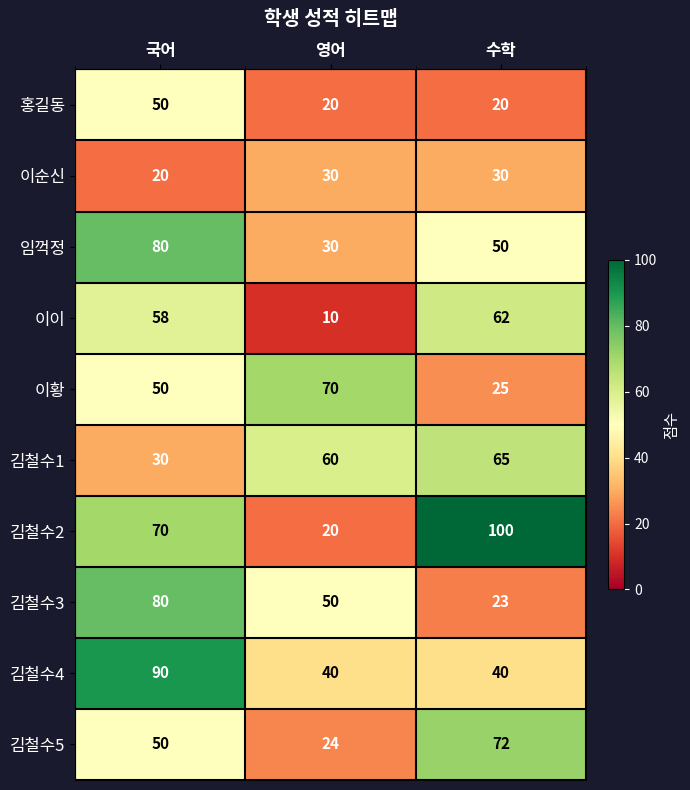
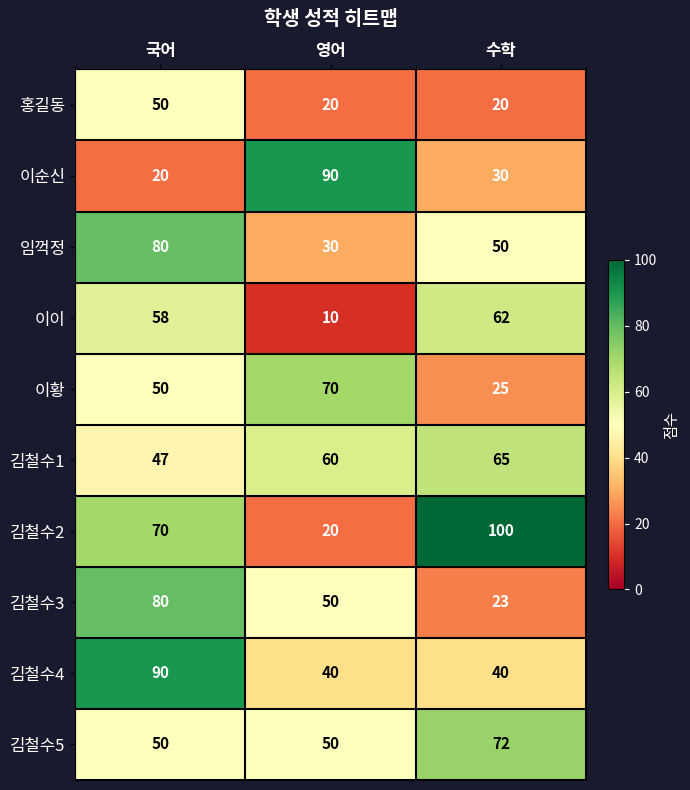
이순신, 영어: 30 -> 90
김철수1, 국어: 30 -> 47
김철수5, 영어: 24 -> 50
